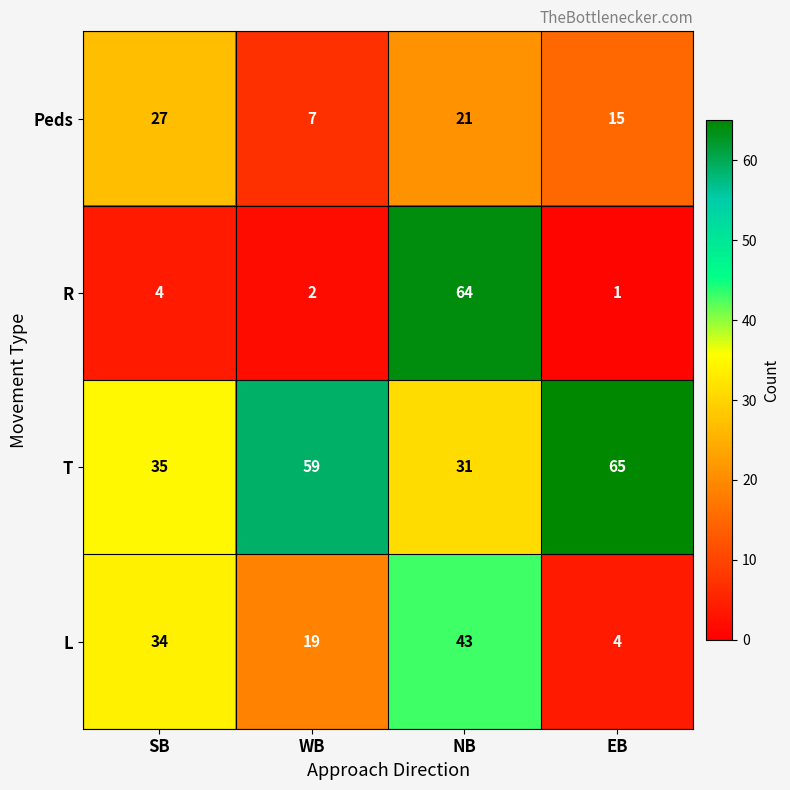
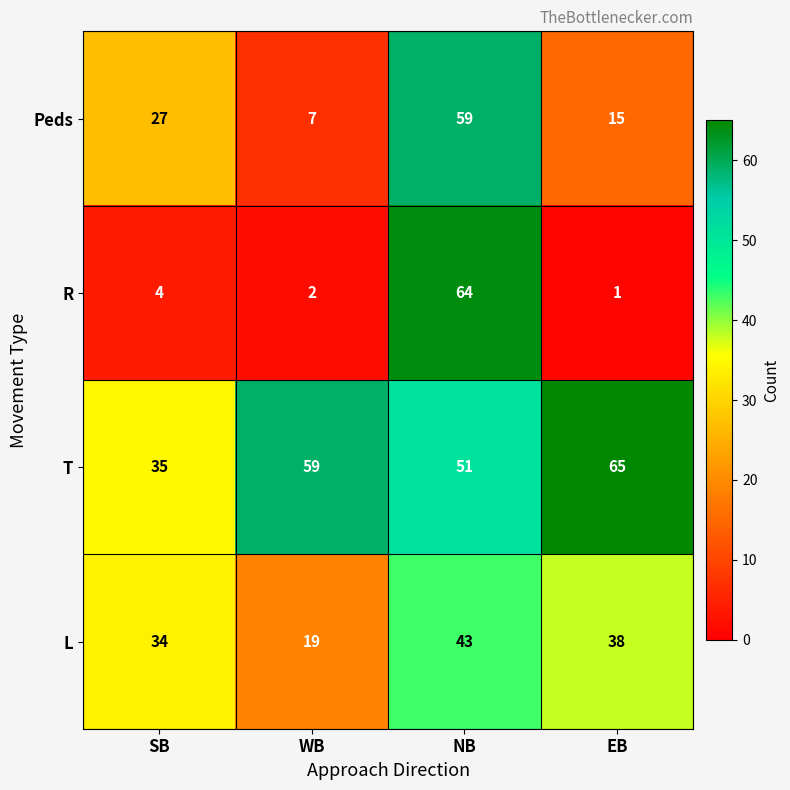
Peds, NB: 21 -> 59
T, NB: 31 -> 51
L, EB: 4 -> 38
